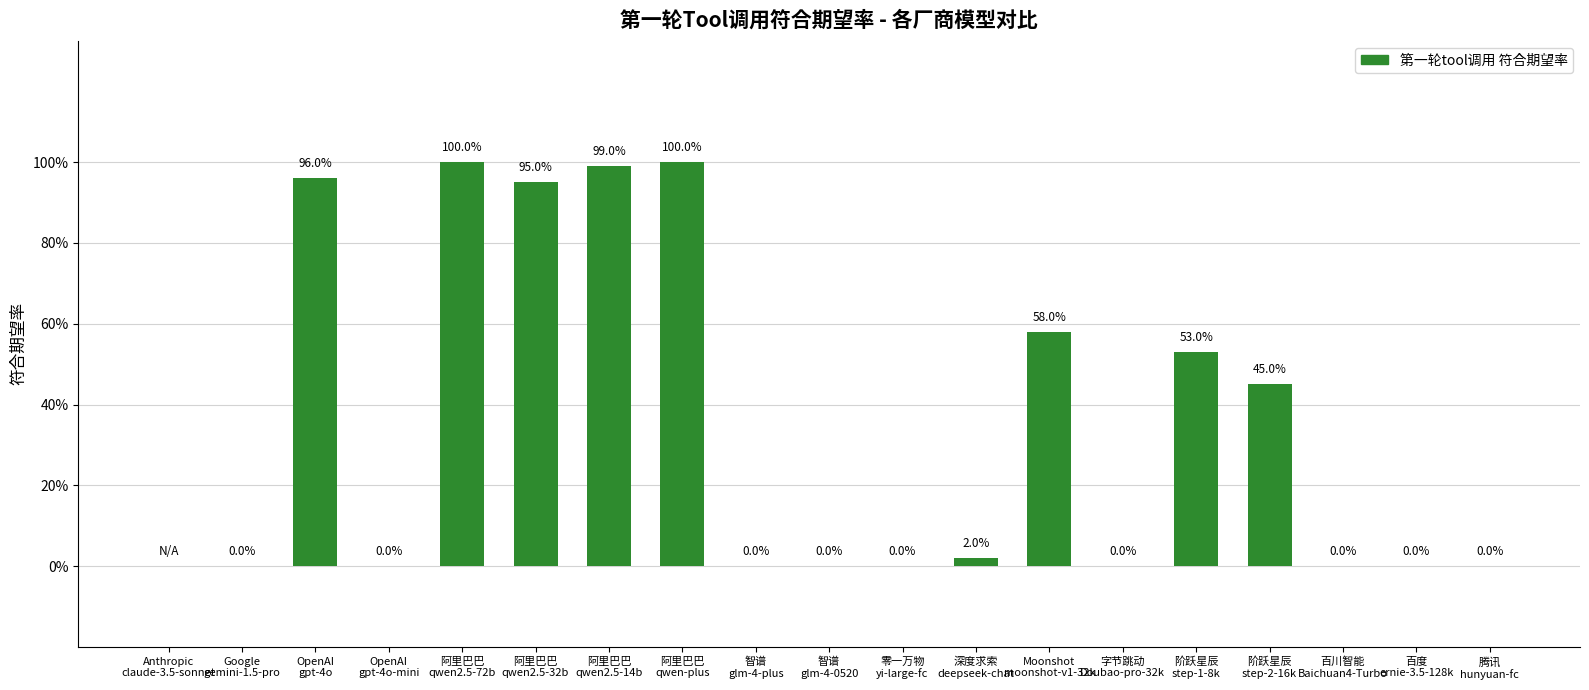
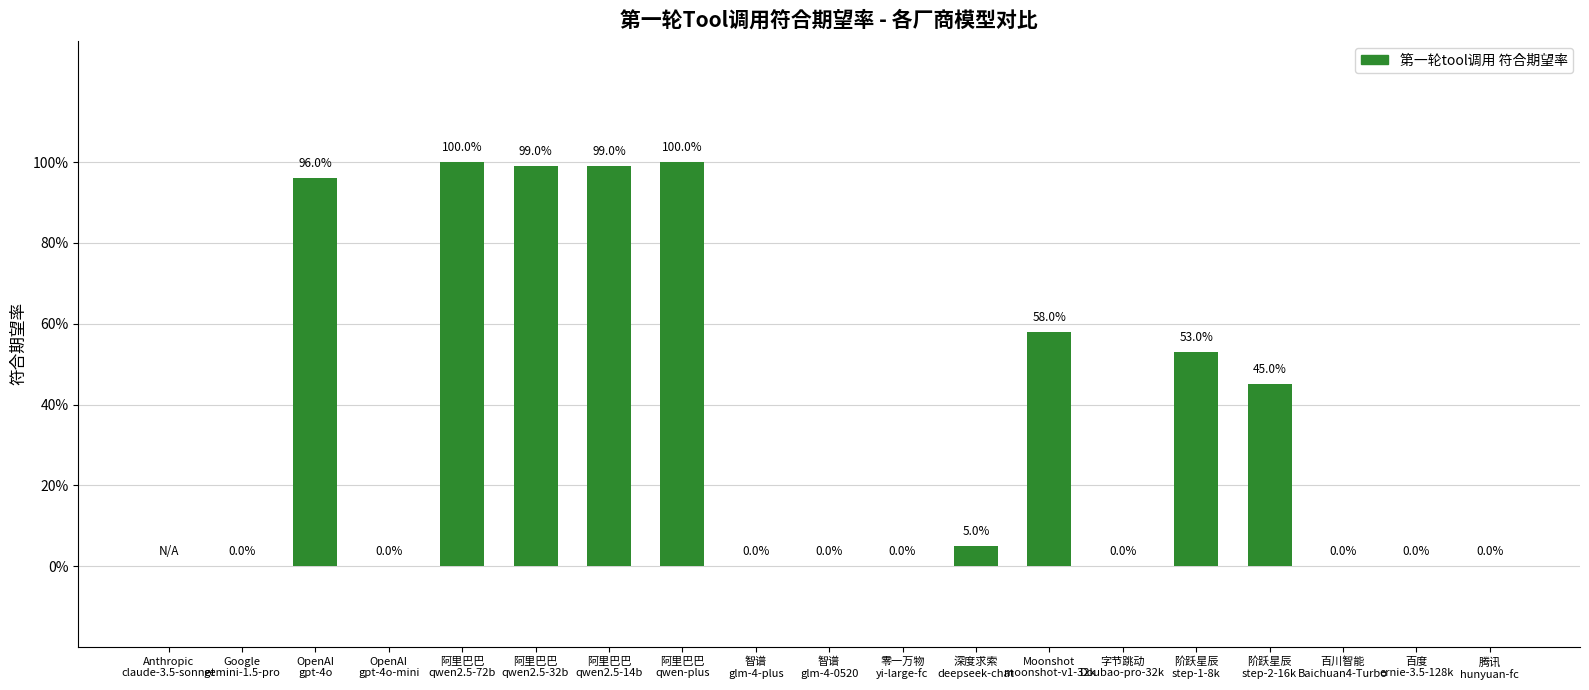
阿里巴巴 qwen2.5-32b: 95.0% -> 99.0%
深度求索 deepseek-chat: 2.0% -> 5.0%
